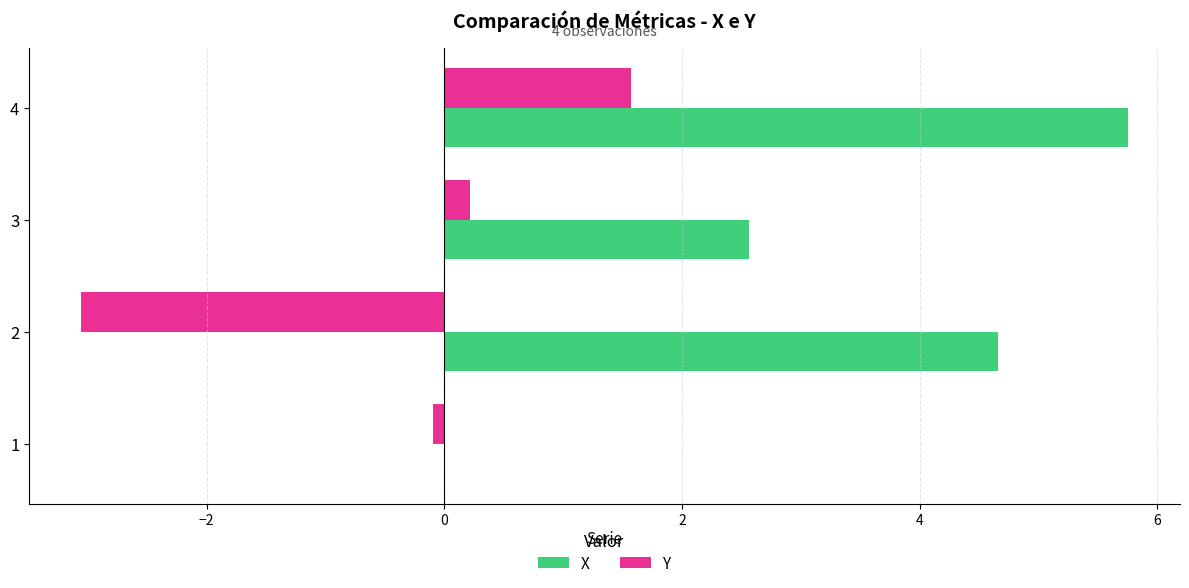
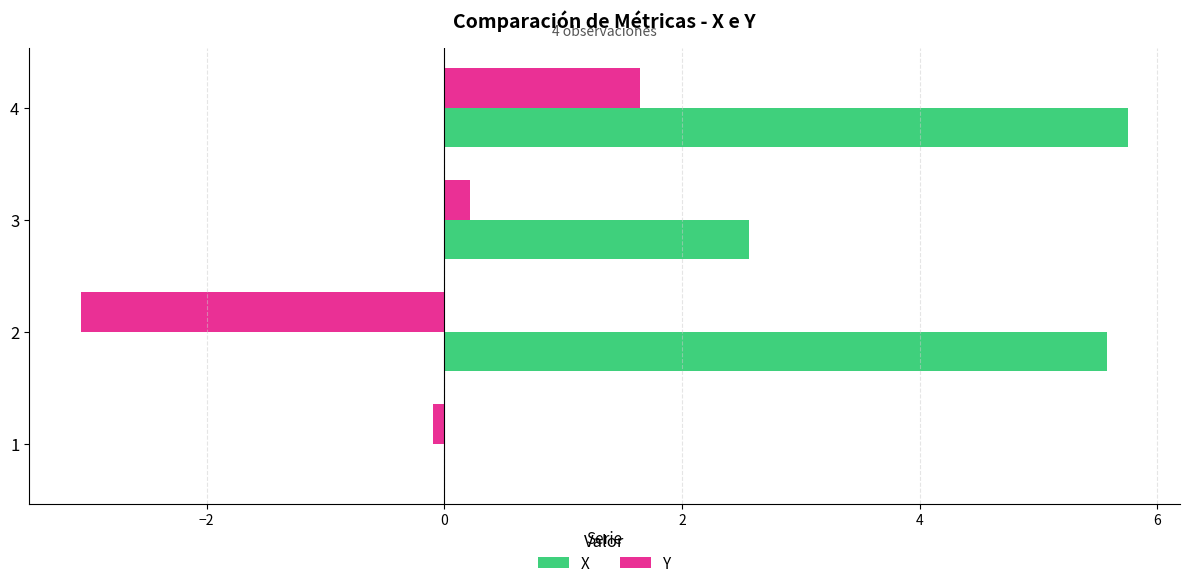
Y, 4: 1.57 -> 1.64
X, 2: 4.66 -> 5.58
